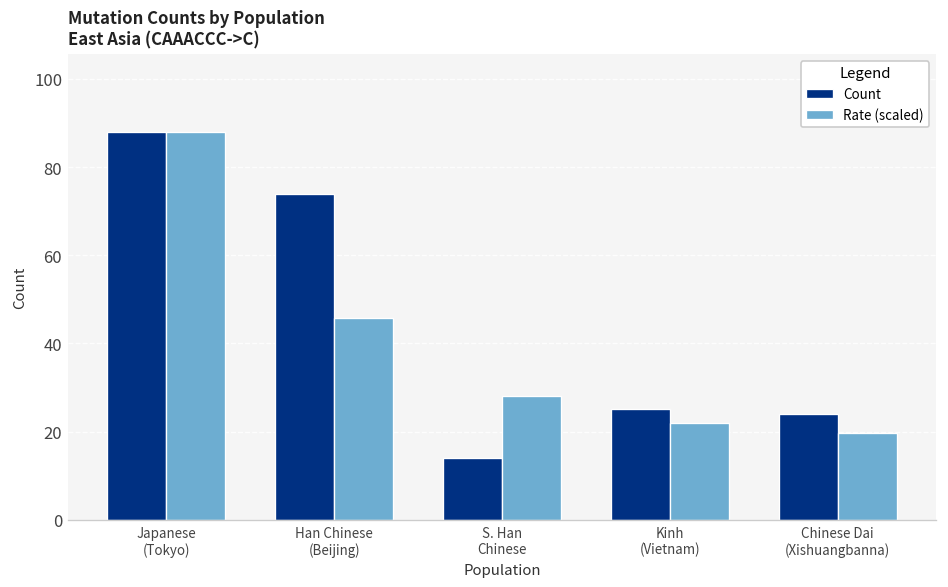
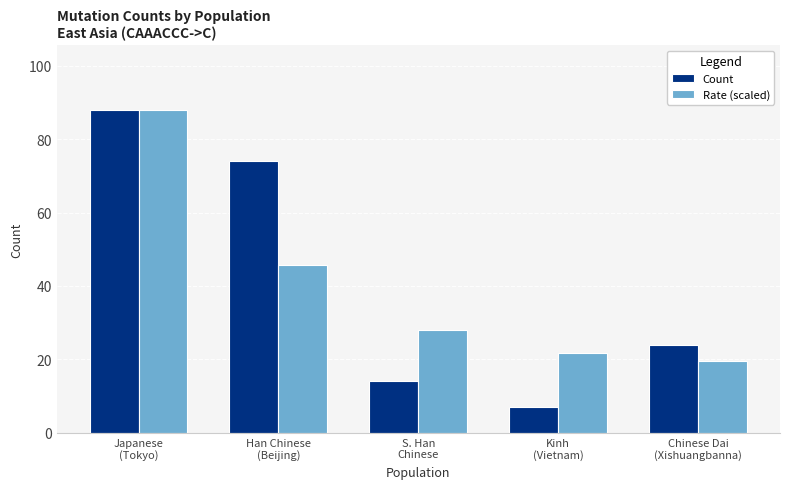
Count, Kinh (Vietnam): 25 -> 7
